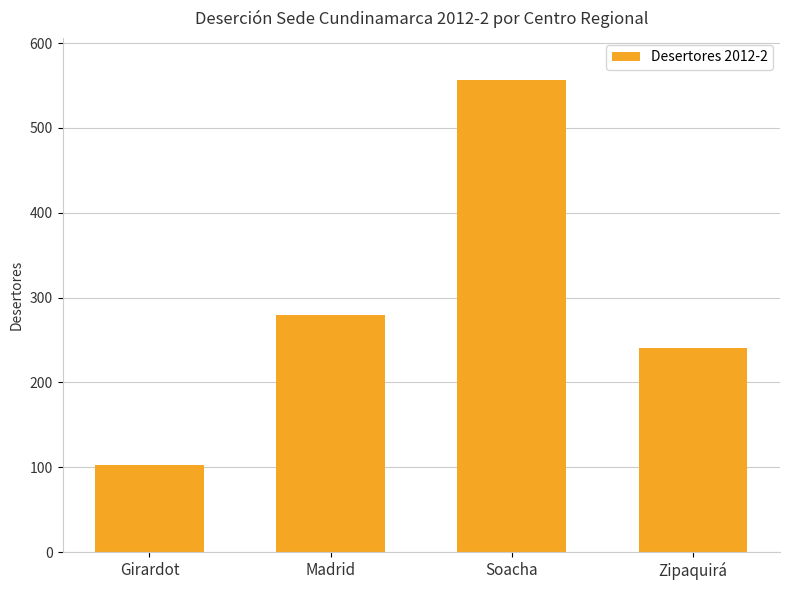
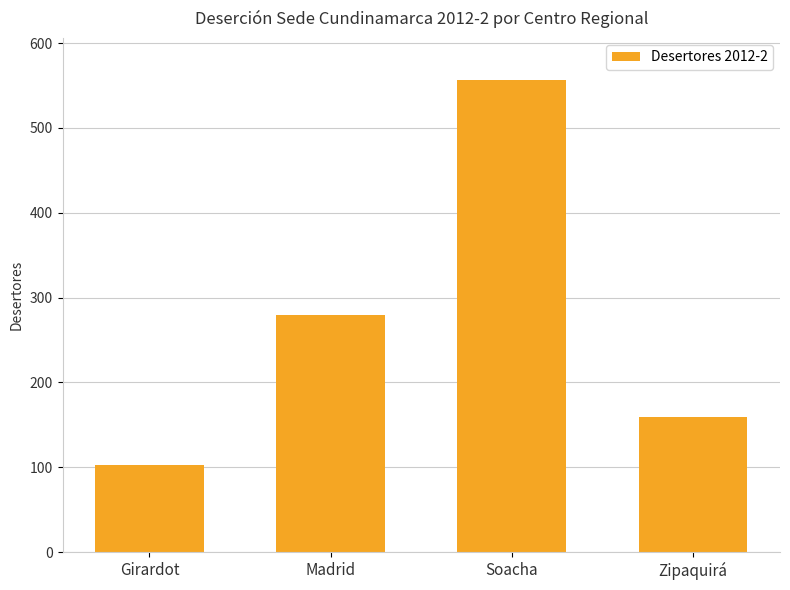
Zipaquirá: 240 -> 160
